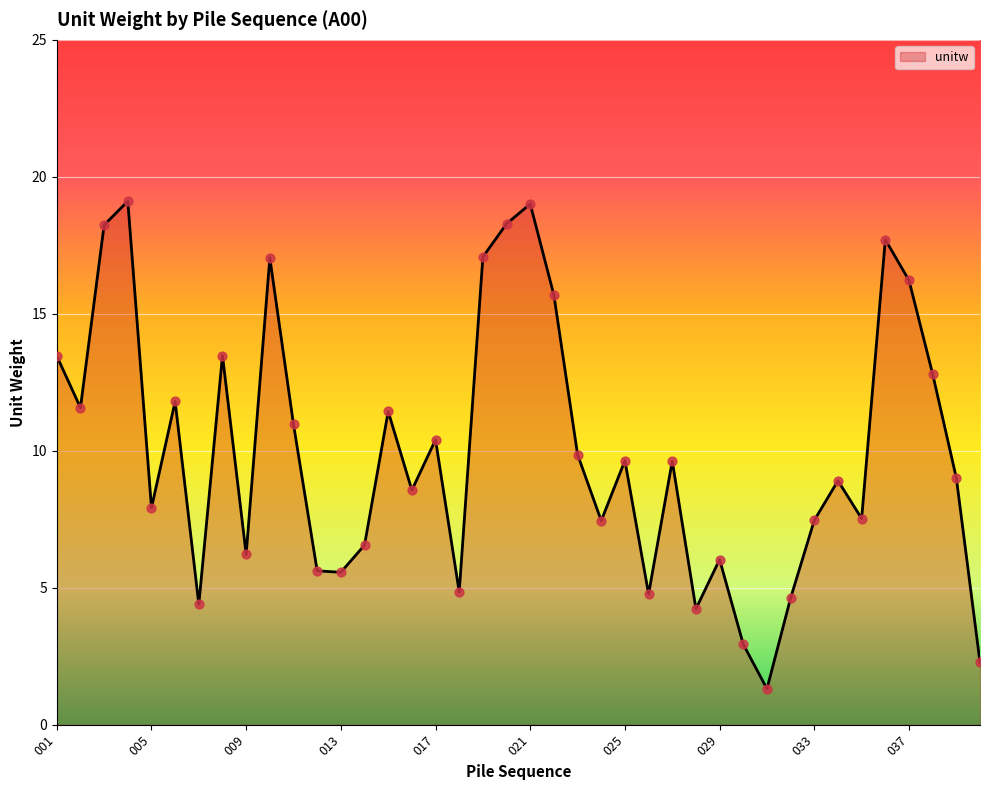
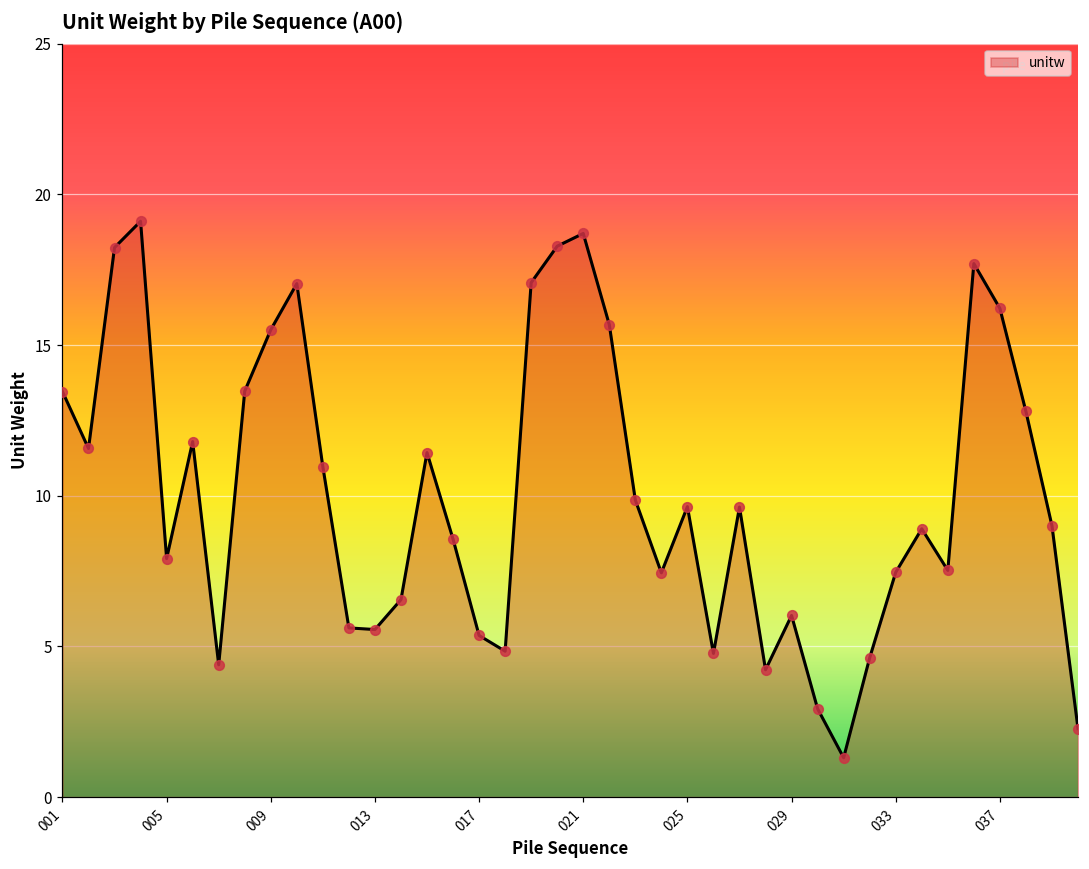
009: 6.2 -> 15.5
017: 10.4 -> 5.4
021: 19.0 -> 18.7
